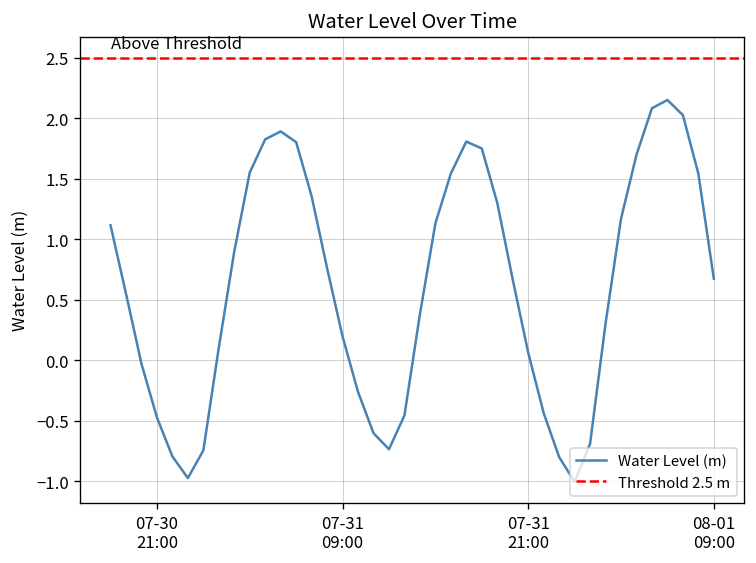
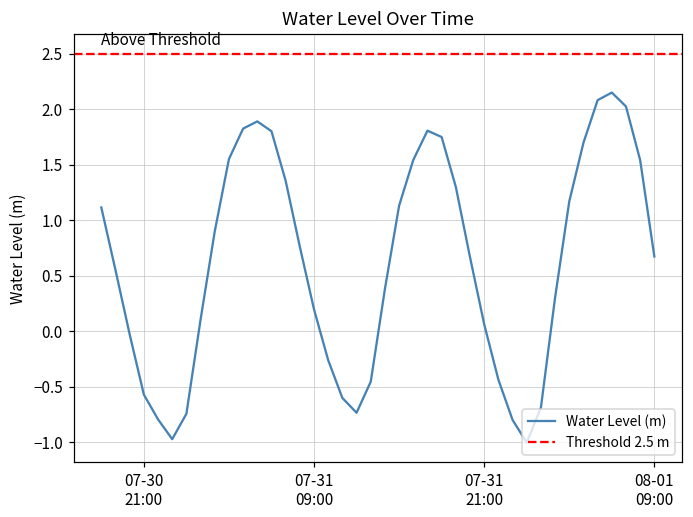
07-30 21:00: -0.47 -> -0.57
